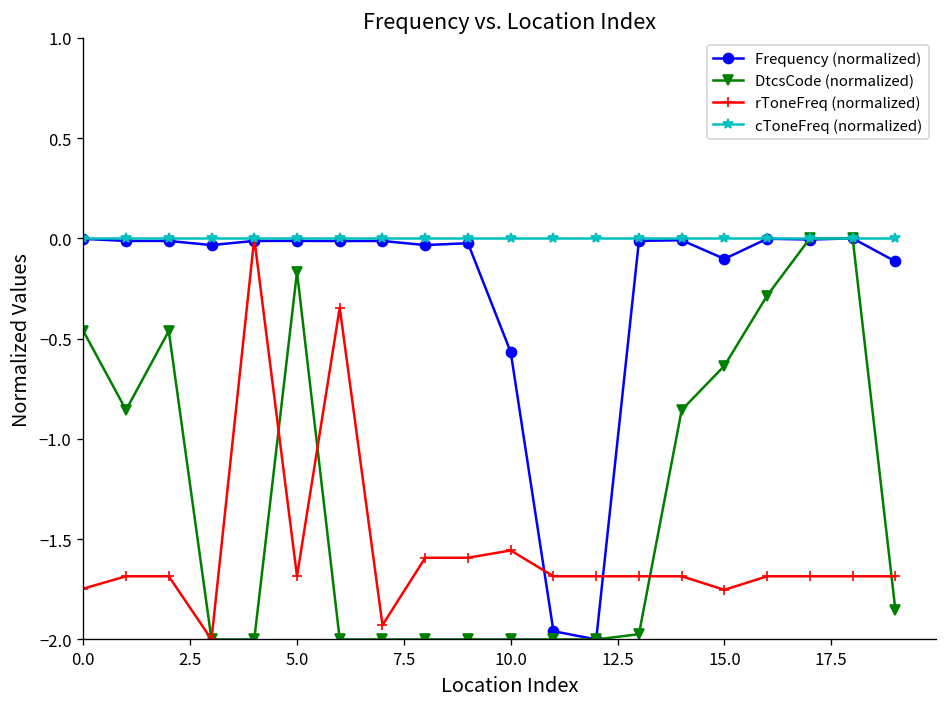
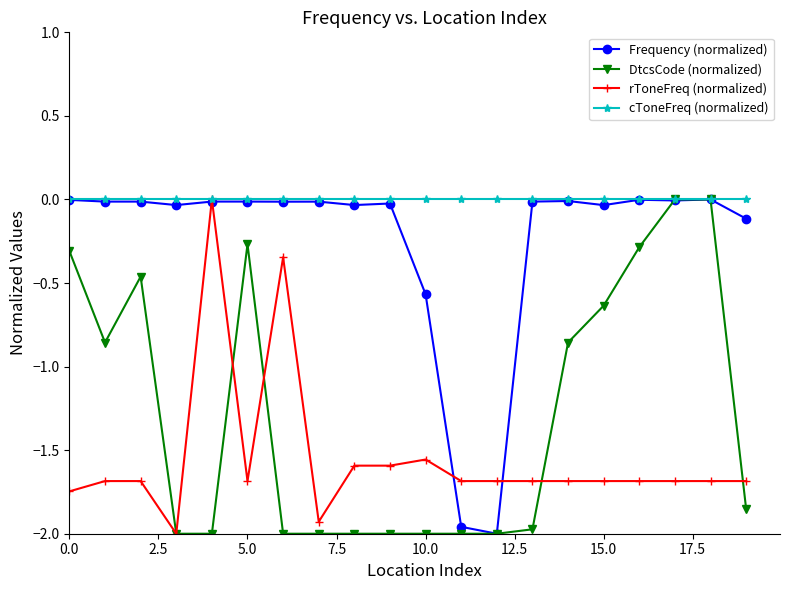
DtcsCode (normalized), 0.0: -0.46 -> -0.31
DtcsCode (normalized), 5.0: -0.17 -> -0.27
Frequency (normalized), 15.0: -0.10 -> -0.03
rToneFreq (normalized), 15.0: -1.75 -> -1.68
